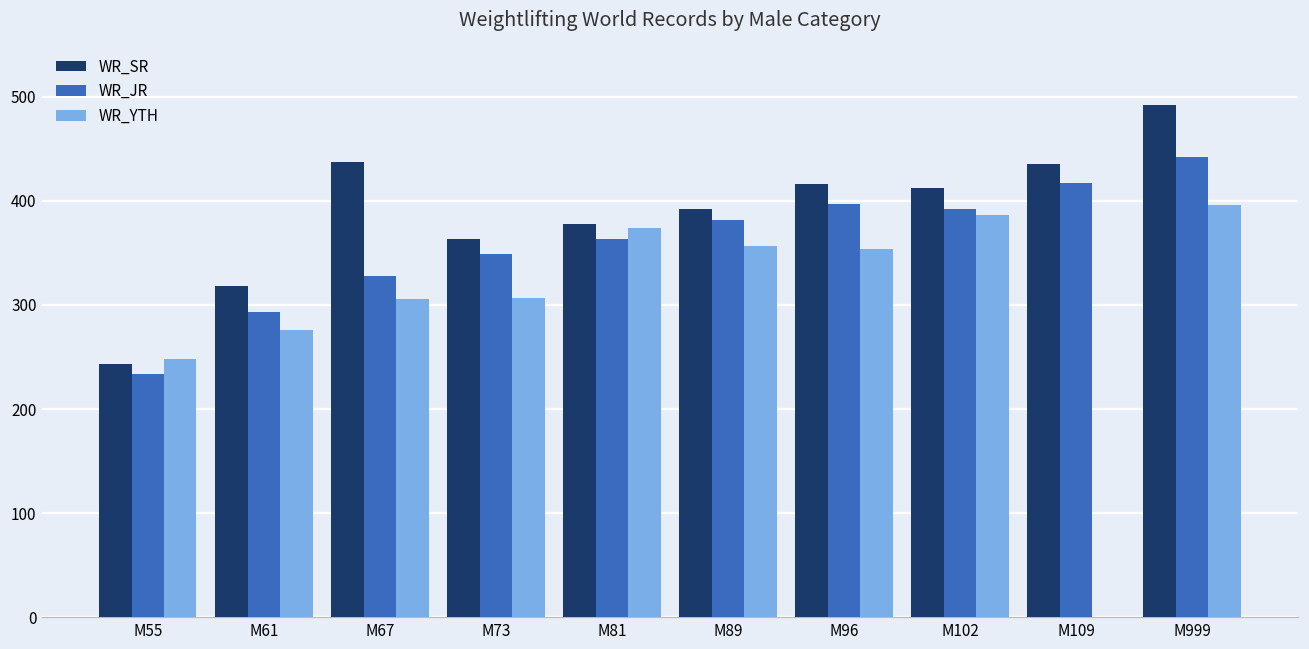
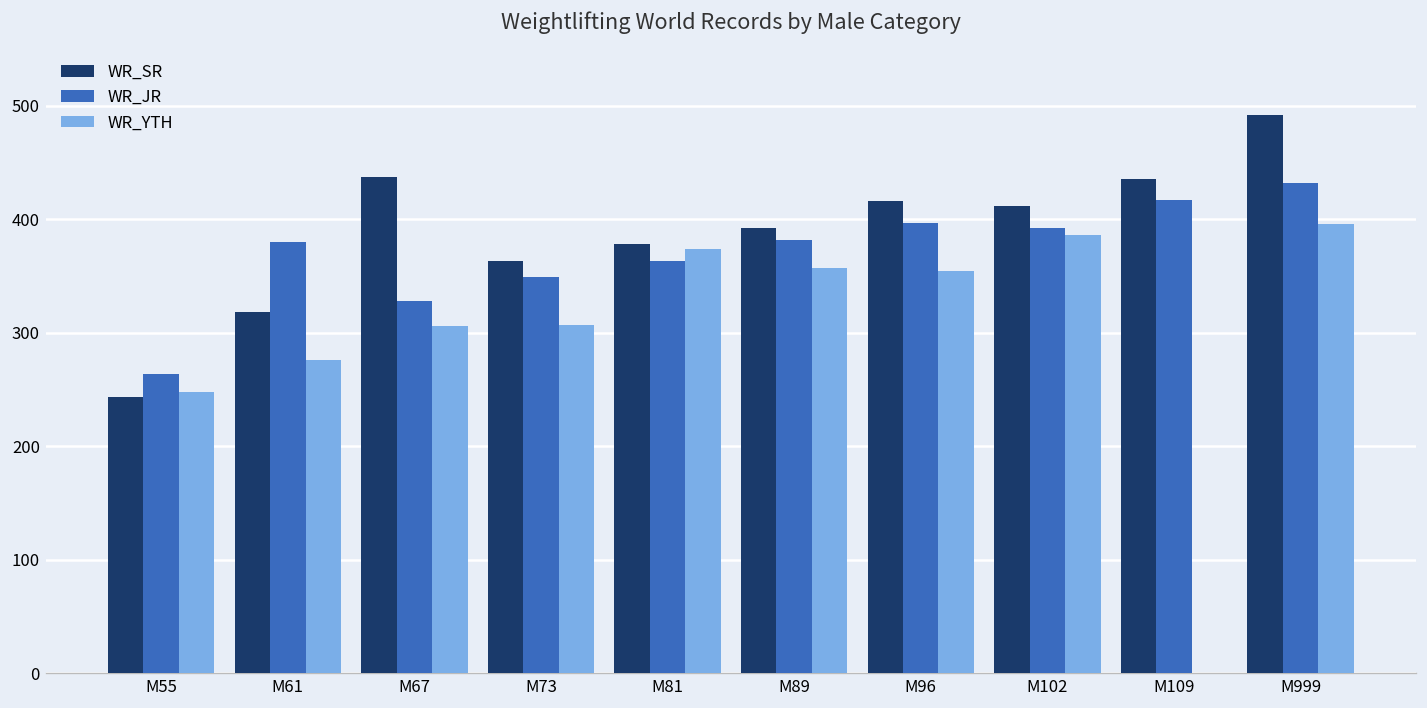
WR_JR, M55: 230 -> 260
WR_JR, M61: 290 -> 380
WR_JR, M999: 440 -> 430
